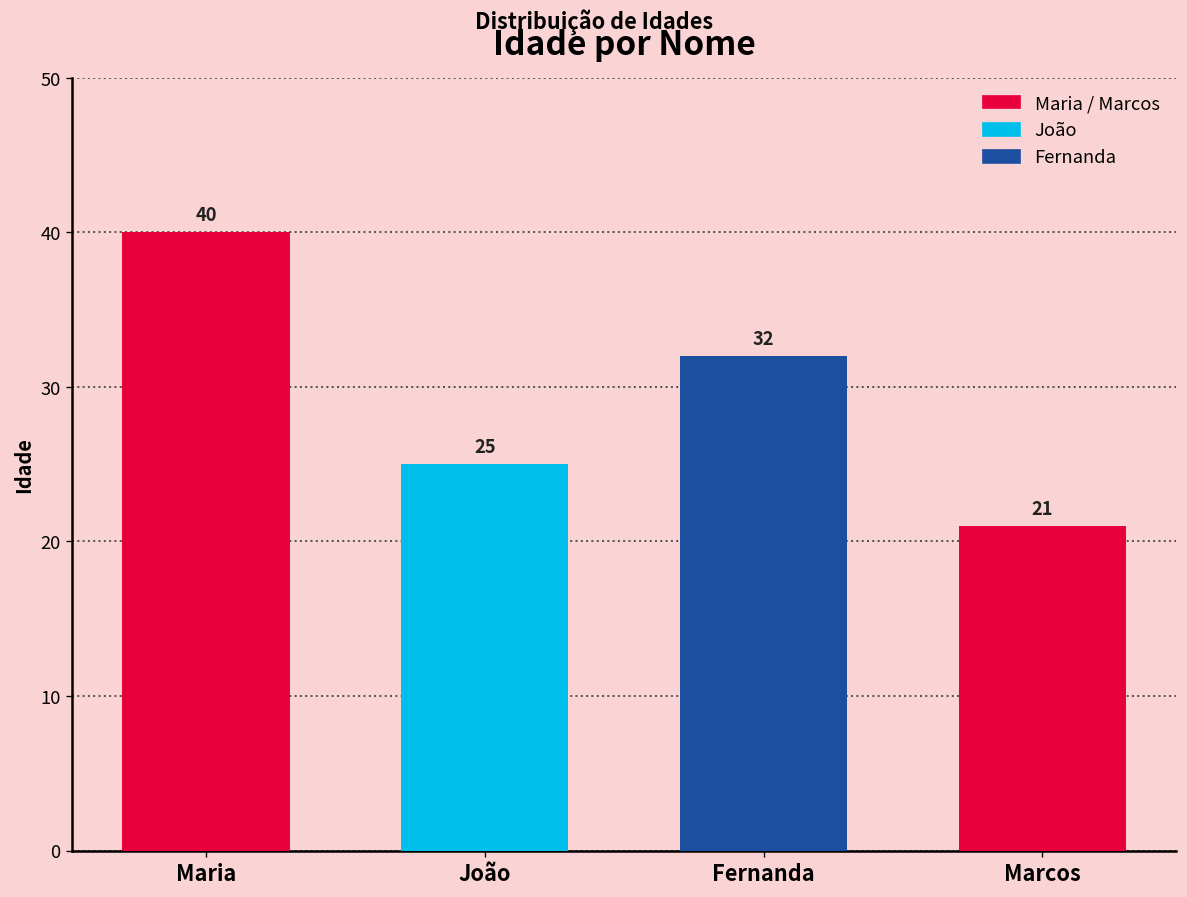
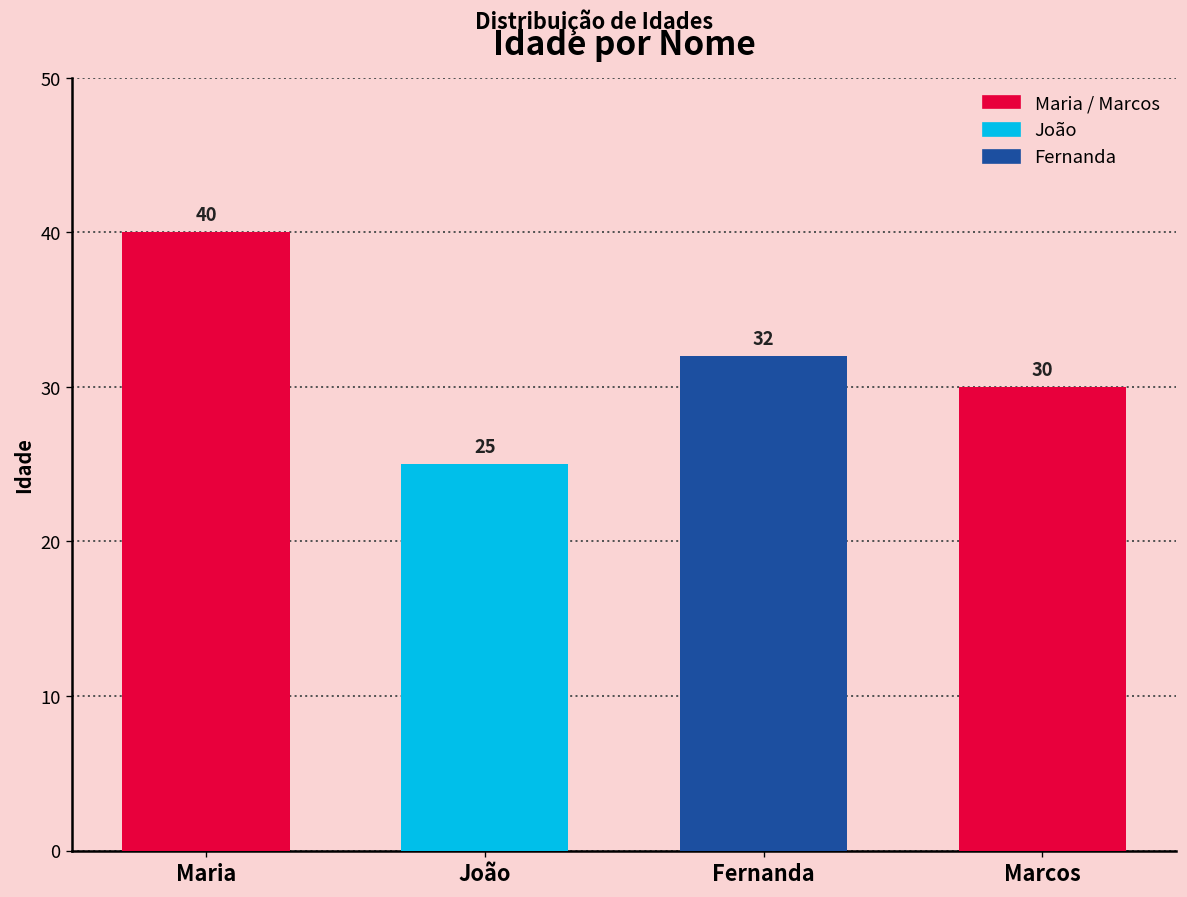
Marcos: 21 -> 30
